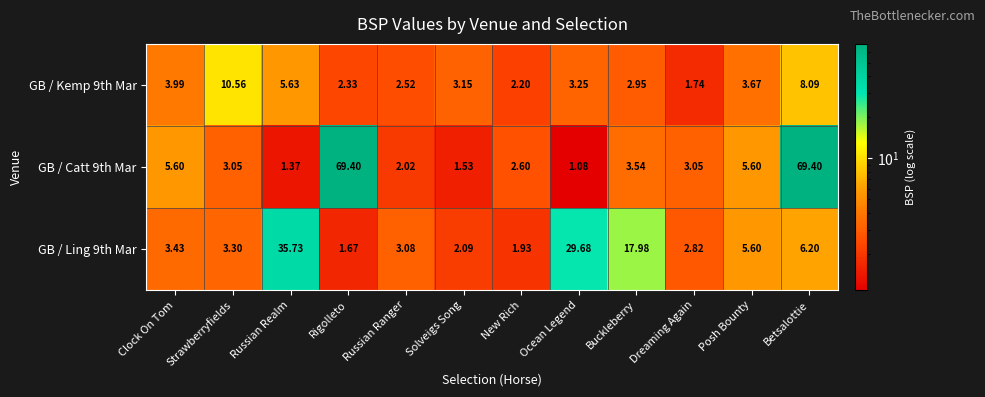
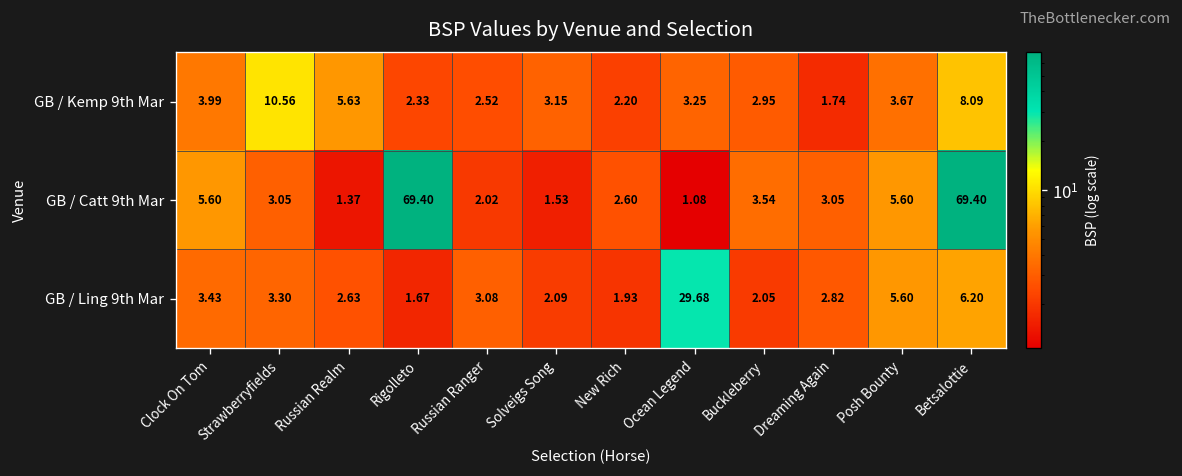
GB / Ling 9th Mar, Russian Realm: 35.73 -> 2.63
GB / Ling 9th Mar, Buckleberry: 17.98 -> 2.05
